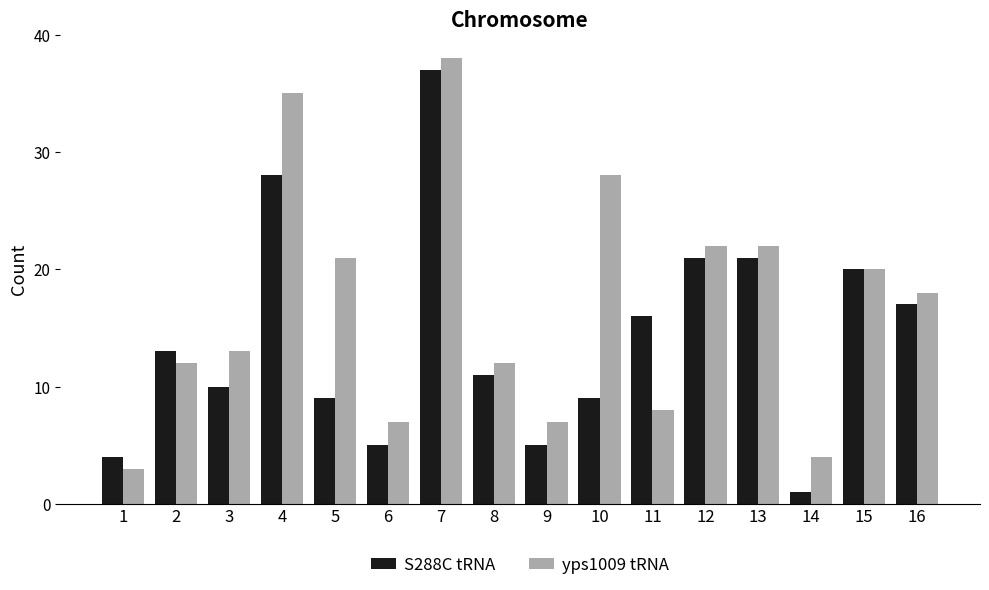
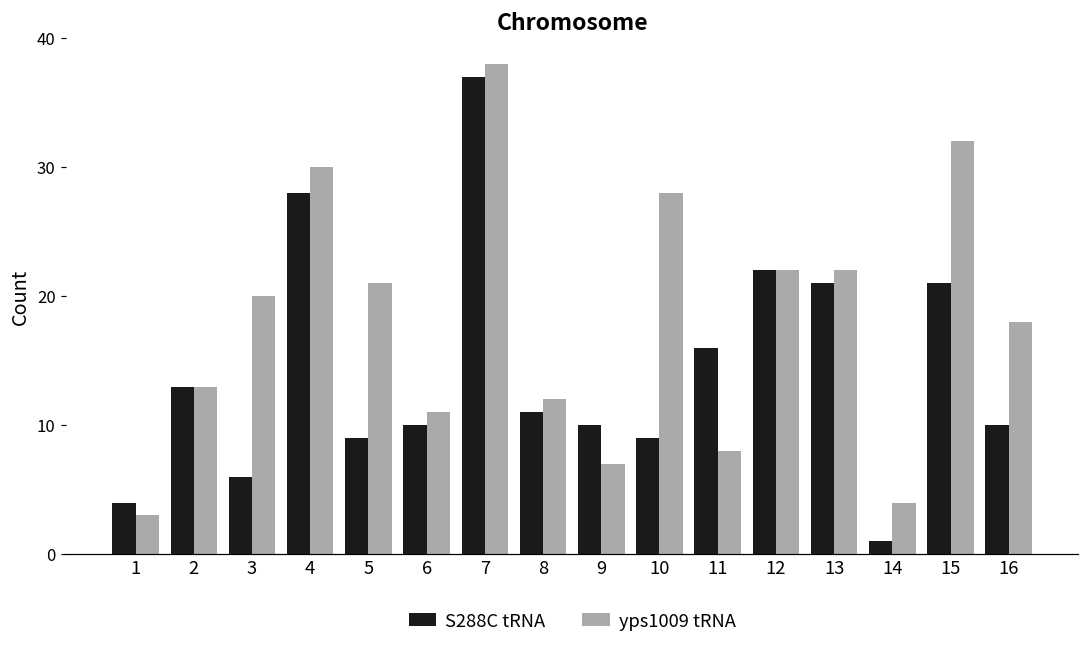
yps1009 tRNA, 2: 12 -> 13
S288C tRNA, 3: 10 -> 6
yps1009 tRNA, 3: 13 -> 20
yps1009 tRNA, 4: 35 -> 30
S288C tRNA, 6: 5 -> 10
yps1009 tRNA, 6: 7 -> 11
S288C tRNA, 9: 5 -> 10
S288C tRNA, 12: 21 -> 22
S288C tRNA, 15: 20 -> 21
yps1009 tRNA, 15: 20 -> 32
S288C tRNA, 16: 17 -> 10
